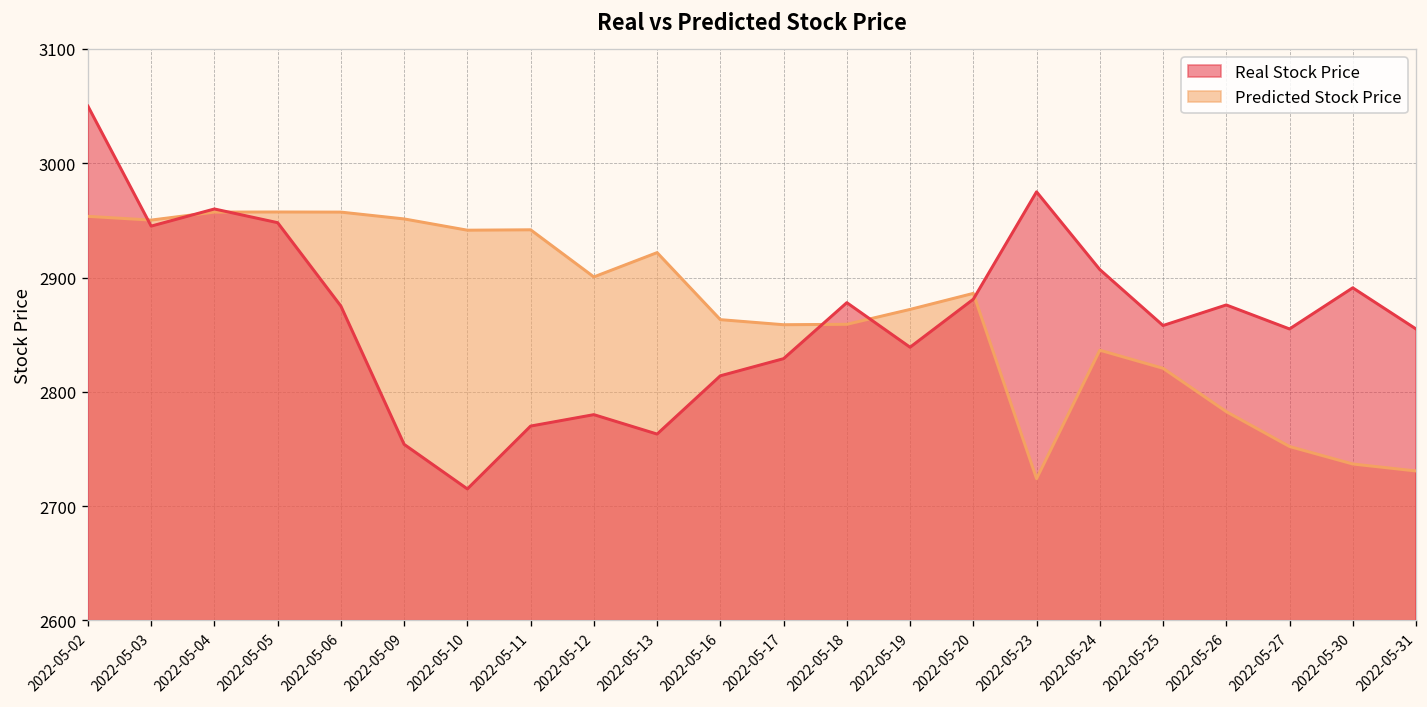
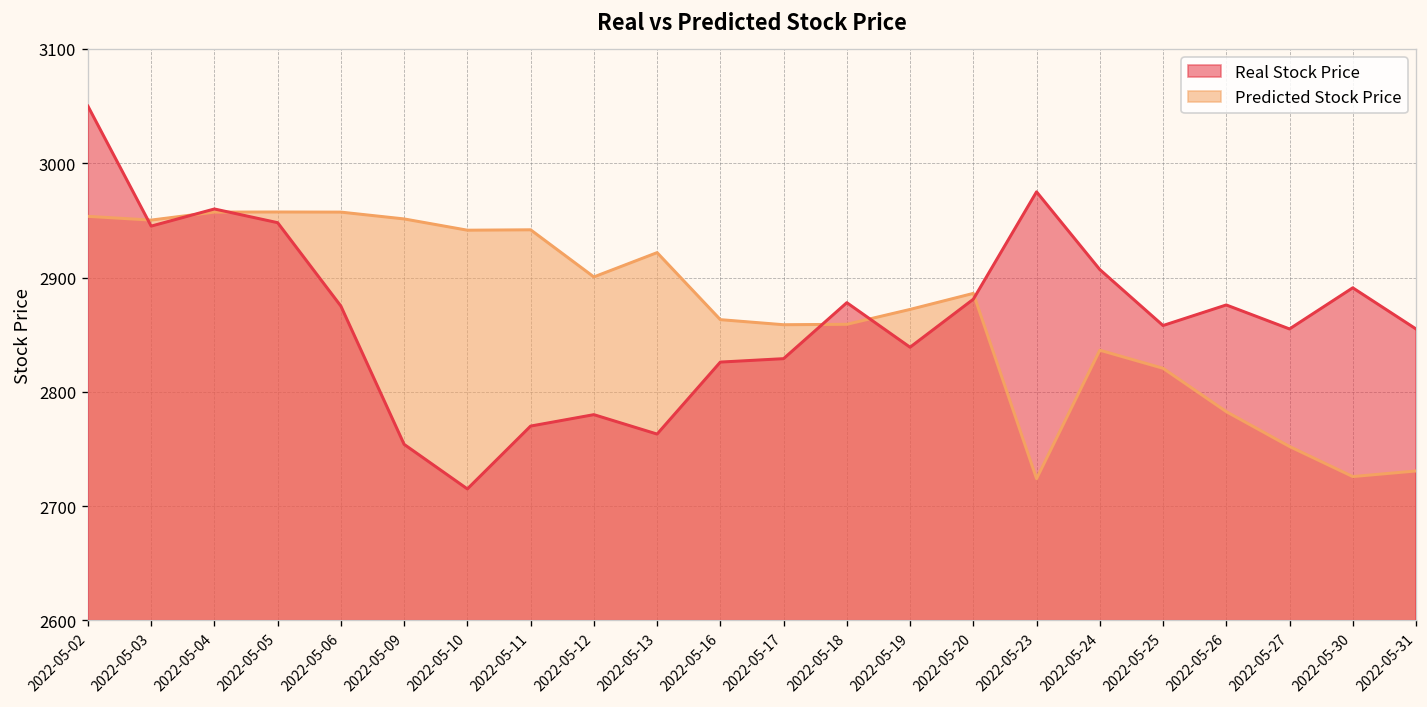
Real Stock Price, 2022-05-16: 2810 -> 2830
Predicted Stock Price, 2022-05-30: 2740 -> 2730
